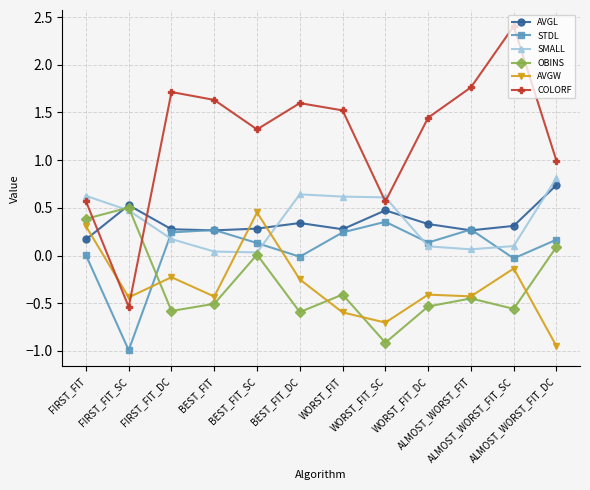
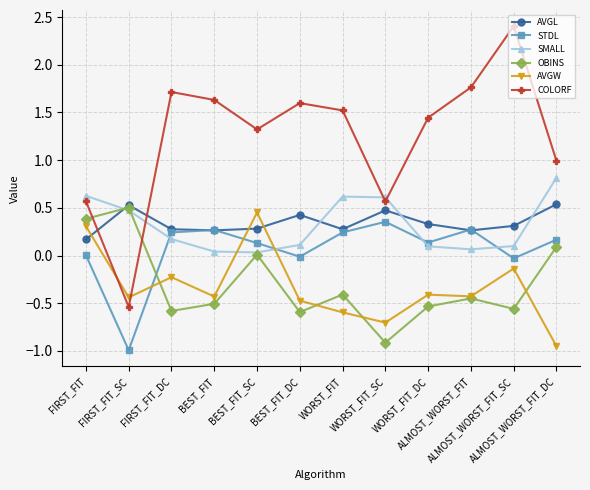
AVGL, BEST_FIT_DC: 0.3 -> 0.4
SMALL, BEST_FIT_DC: 0.6 -> 0.1
AVGW, BEST_FIT_DC: -0.3 -> -0.5
AVGL, ALMOST_WORST_FIT_DC: 0.7 -> 0.5
